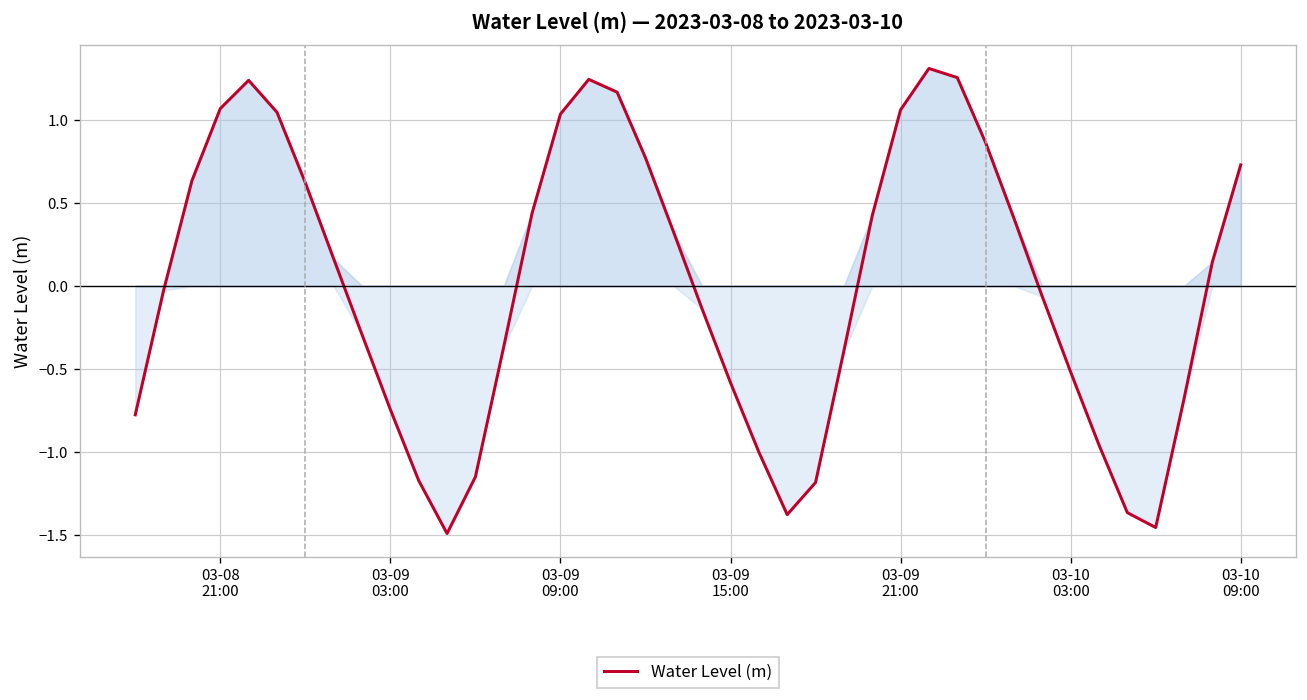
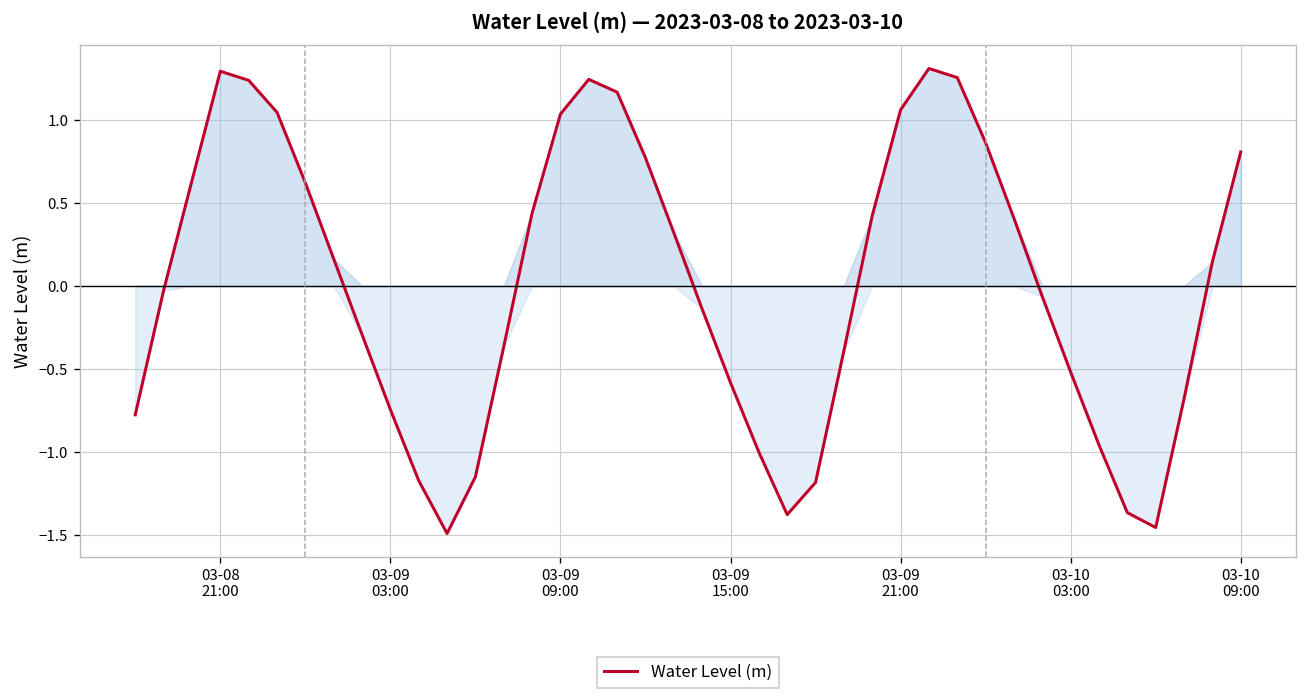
Water Level (m), 03-08 21:00: 1.07 -> 1.29
Water Level (m), 03-10 09:00: 0.73 -> 0.81
